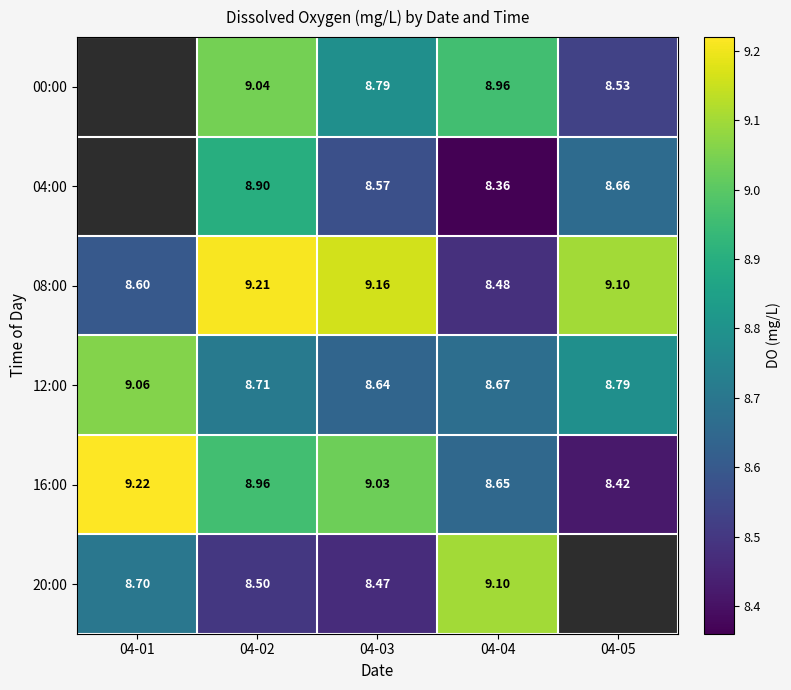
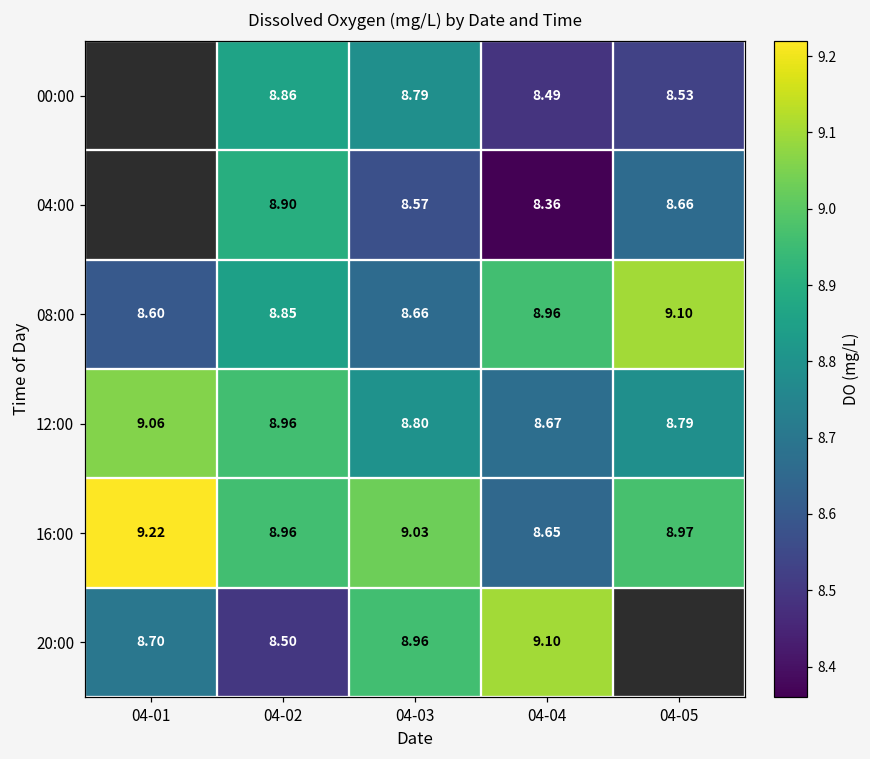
00:00, 04-02: 9.04 -> 8.86
00:00, 04-04: 8.96 -> 8.49
08:00, 04-02: 9.21 -> 8.85
08:00, 04-03: 9.16 -> 8.66
08:00, 04-04: 8.48 -> 8.96
12:00, 04-02: 8.71 -> 8.96
12:00, 04-03: 8.64 -> 8.80
16:00, 04-05: 8.42 -> 8.97
20:00, 04-03: 8.47 -> 8.96
